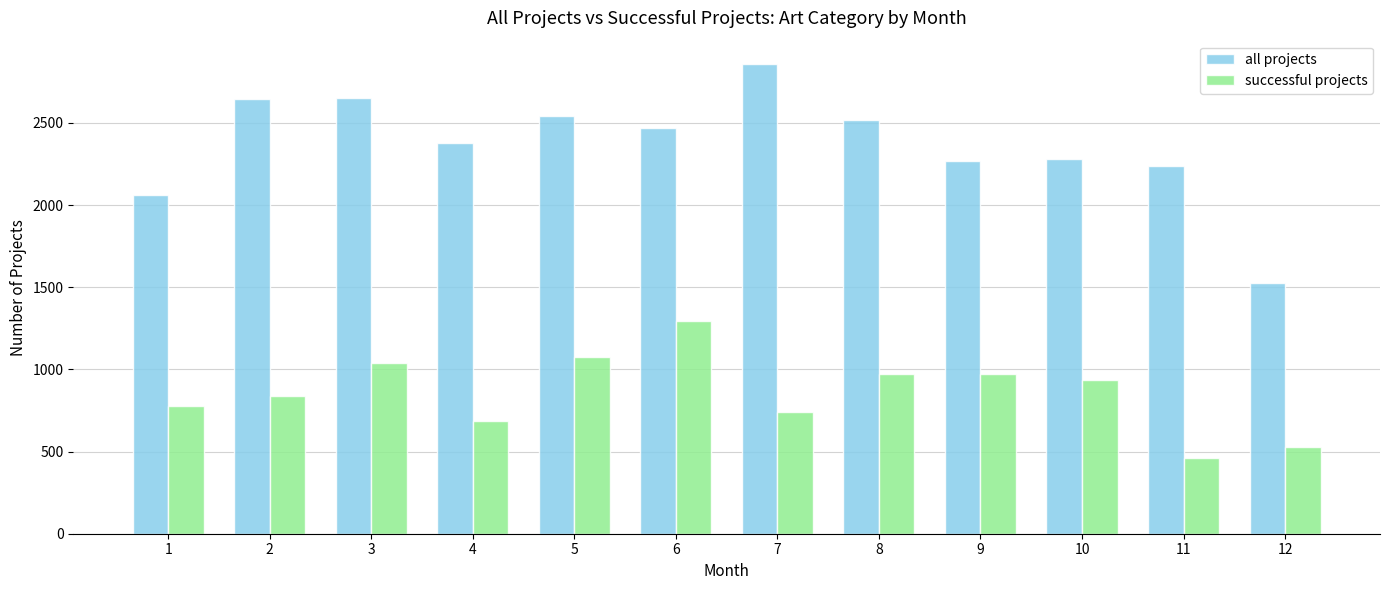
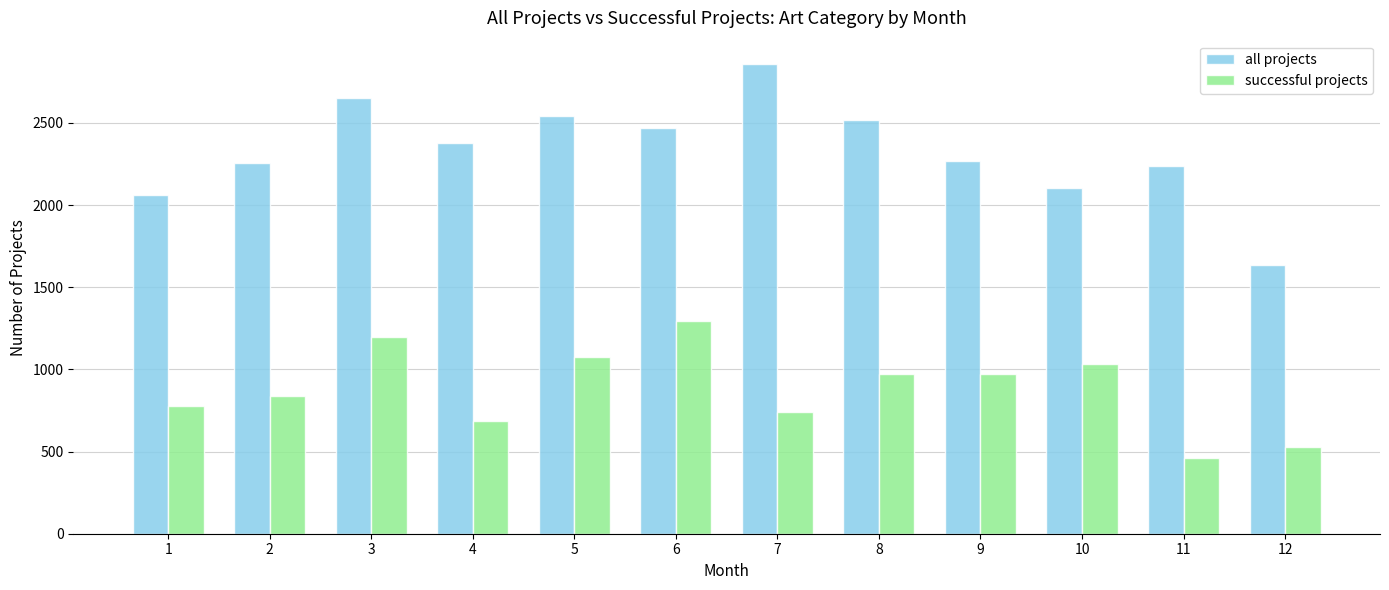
all projects, 2: 2650 -> 2250
successful projects, 3: 1040 -> 1190
all projects, 10: 2280 -> 2100
successful projects, 10: 940 -> 1040
all projects, 12: 1530 -> 1640
